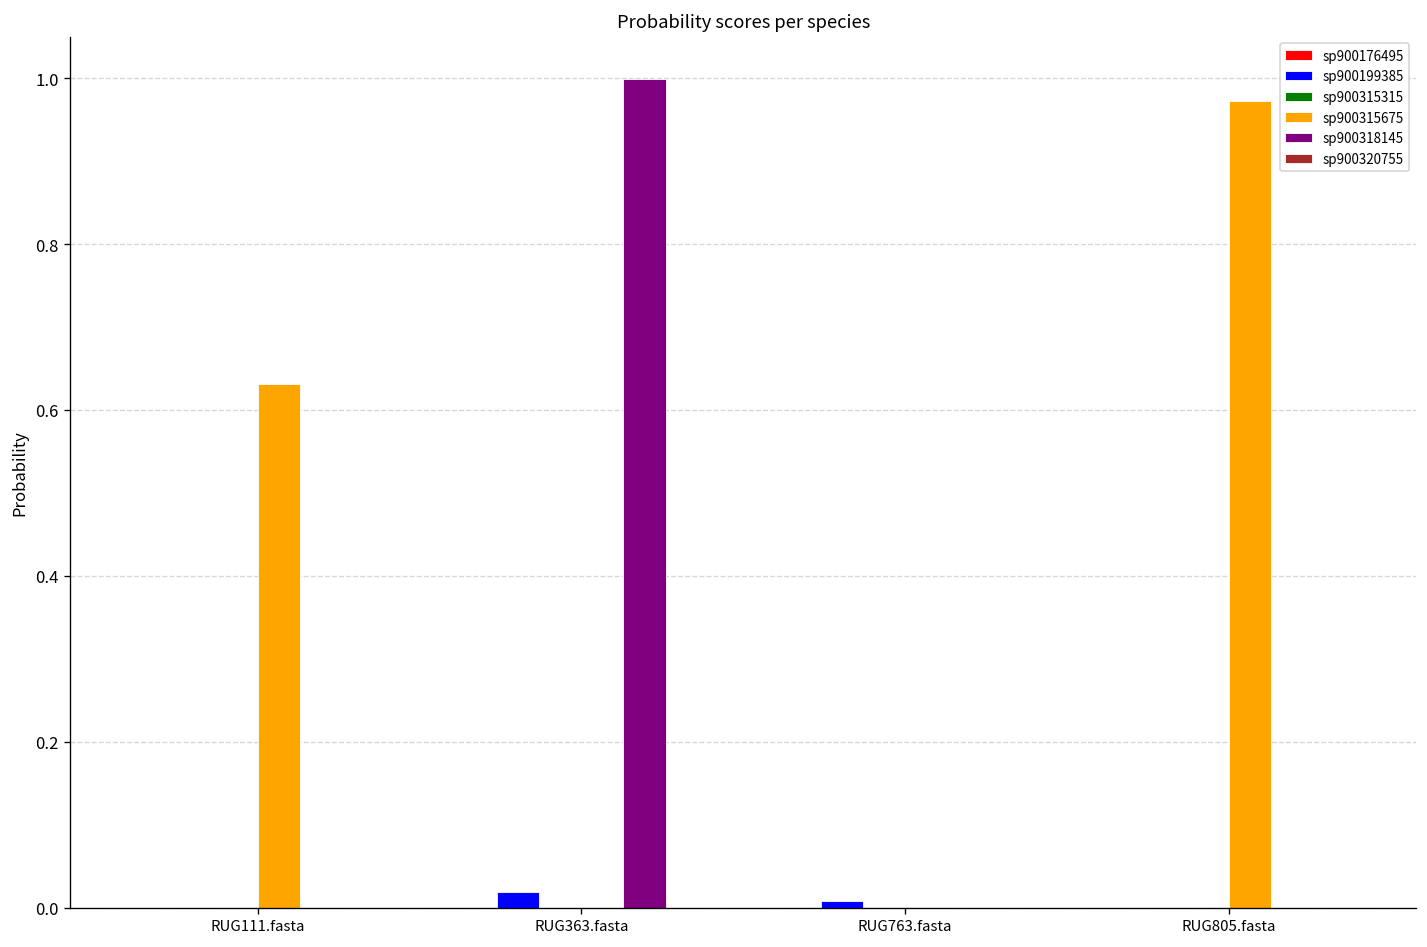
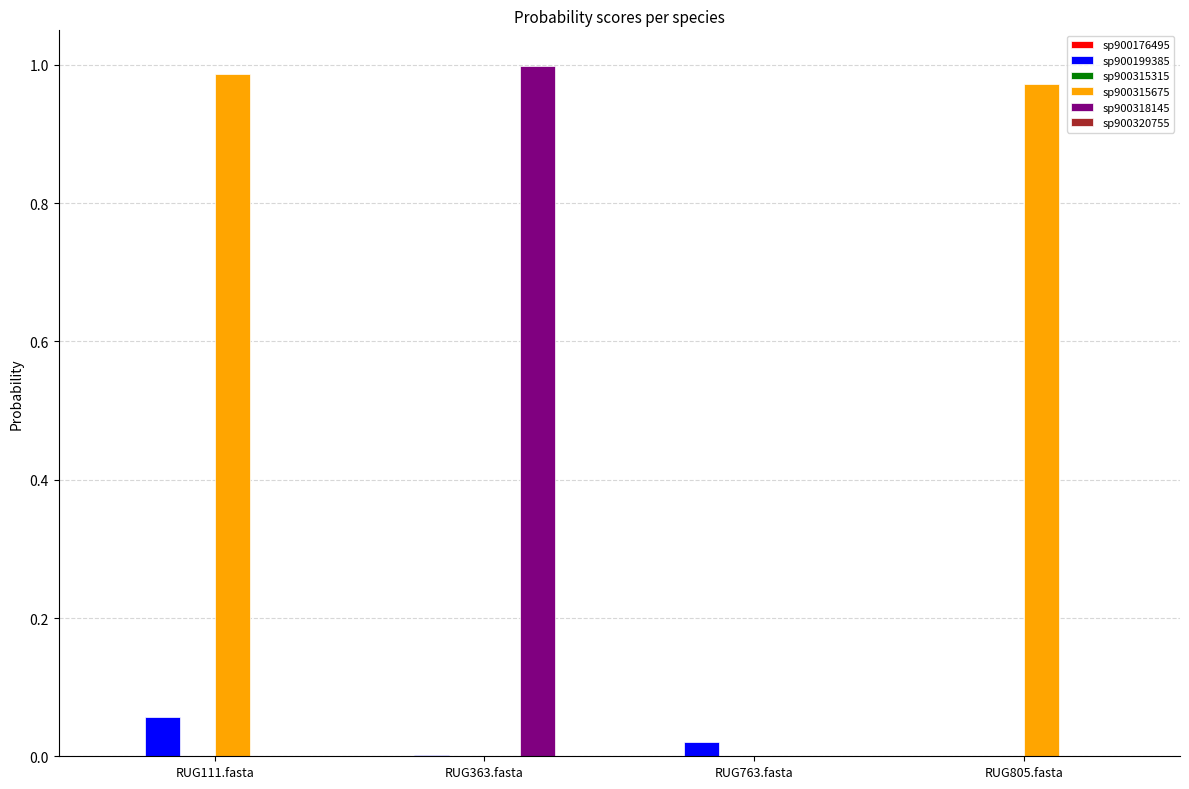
sp900199385, RUG111.fasta: 0.00 -> 0.06
sp900315675, RUG111.fasta: 0.63 -> 0.99
sp900199385, RUG363.fasta: 0.02 -> 0.00
sp900199385, RUG763.fasta: 0.01 -> 0.02
